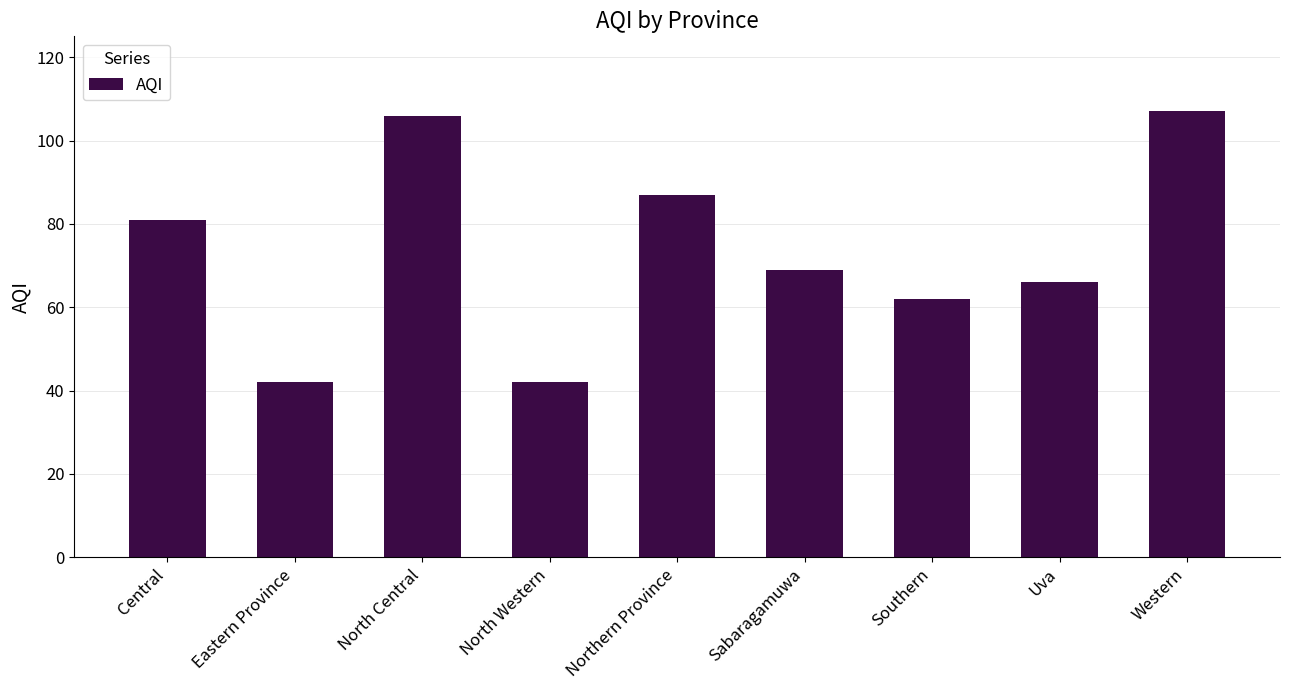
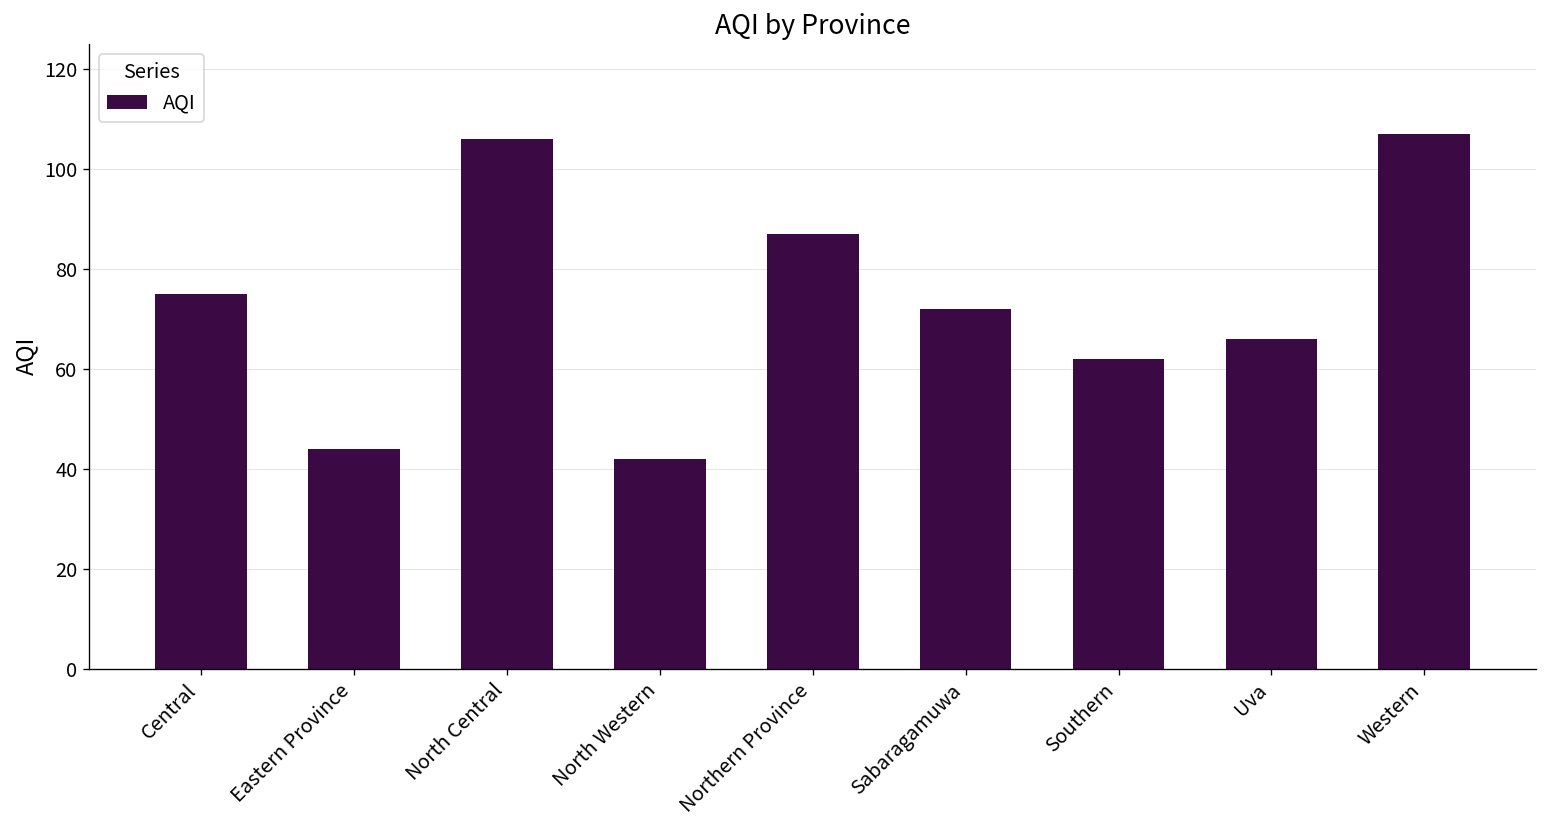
Central: 81 -> 75
Eastern Province: 42 -> 44
Sabaragamuwa: 69 -> 72
